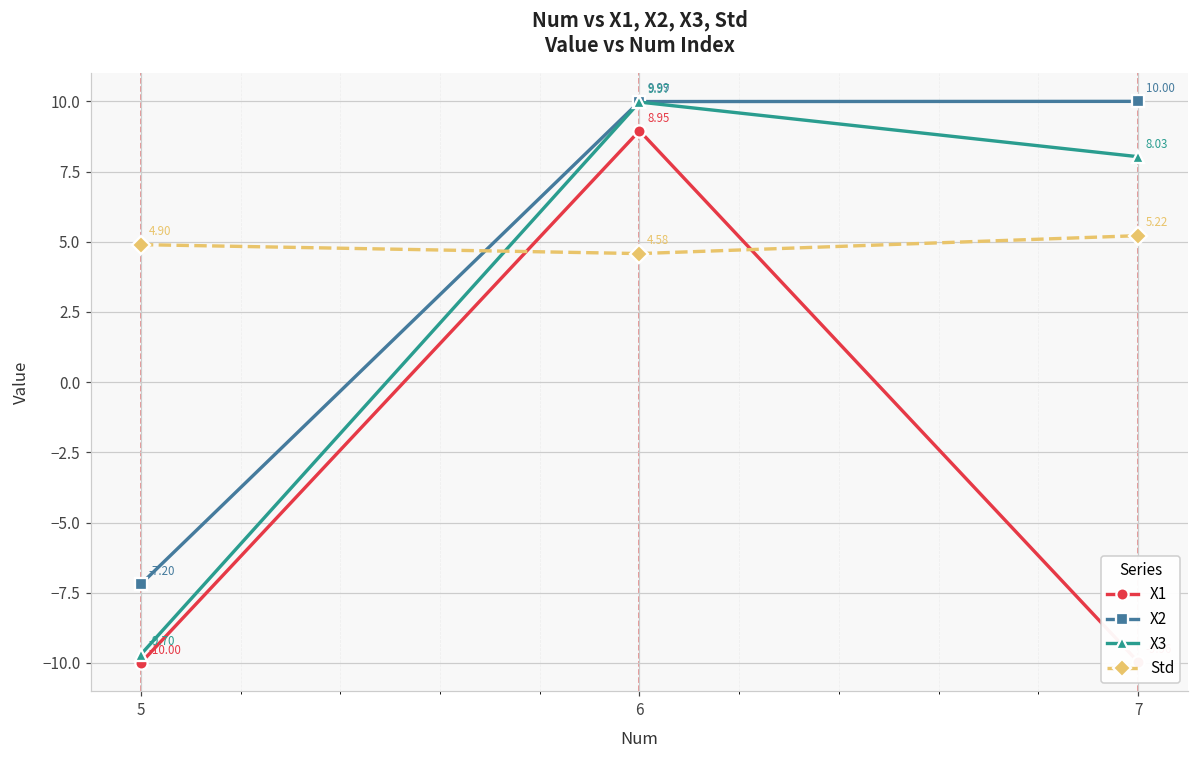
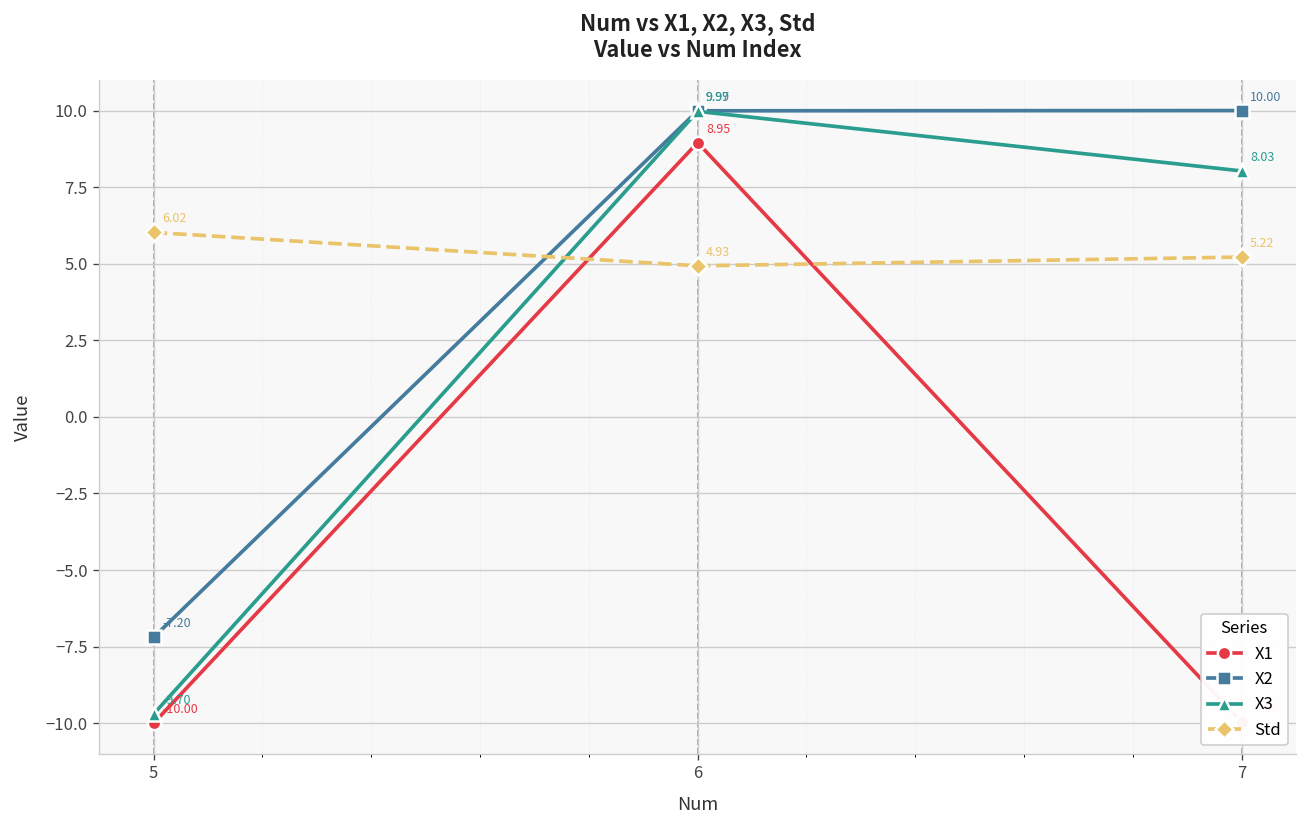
Std, 5: 4.90 -> 6.02
Std, 6: 4.58 -> 4.93
